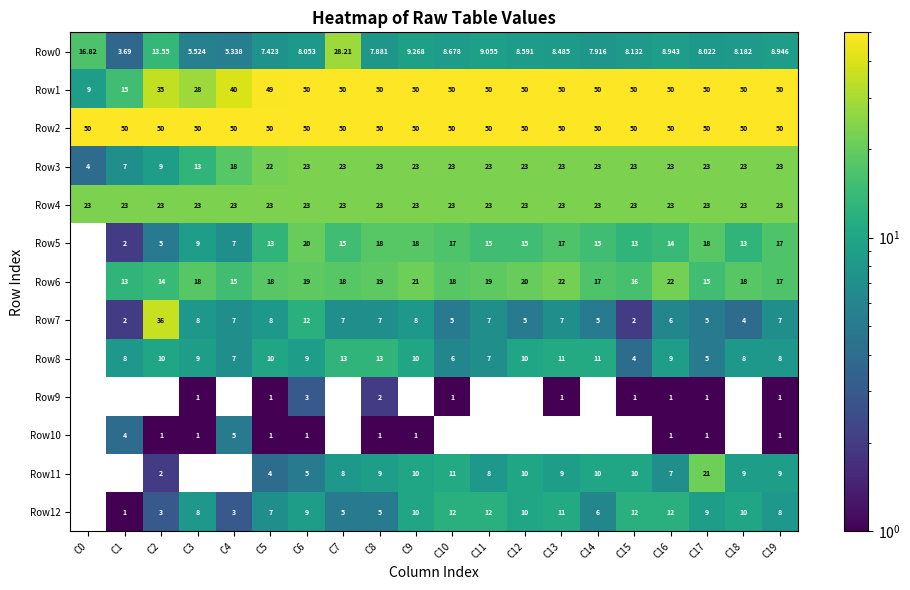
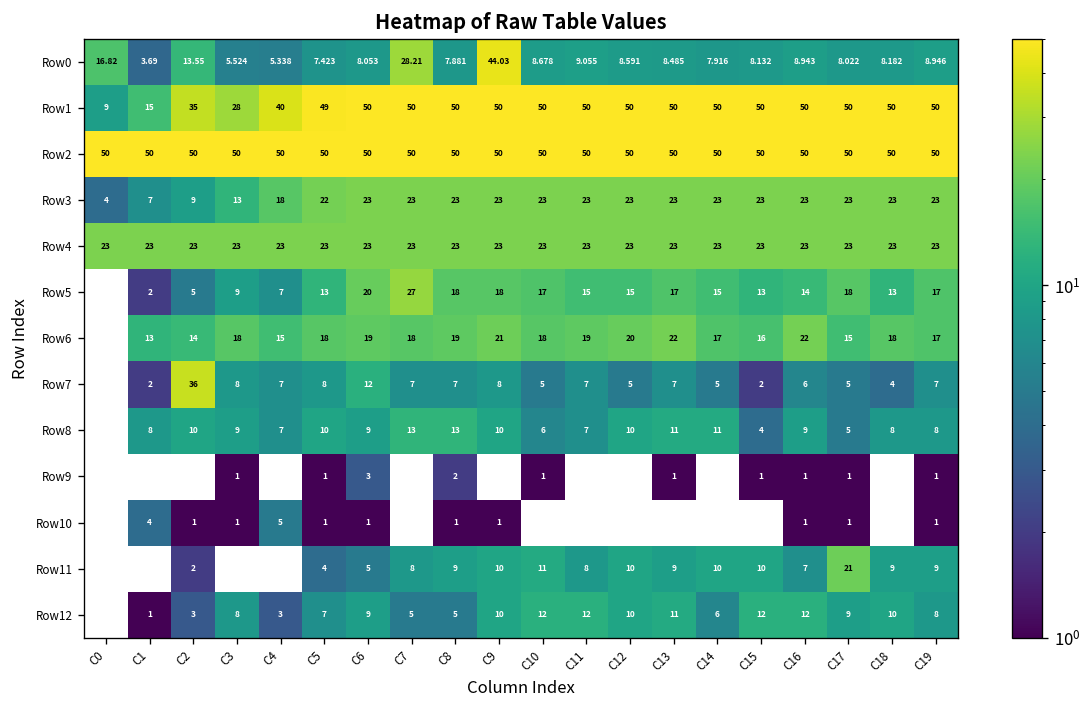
Row0, C9: 9.268 -> 44.03
Row5, C7: 15 -> 27
